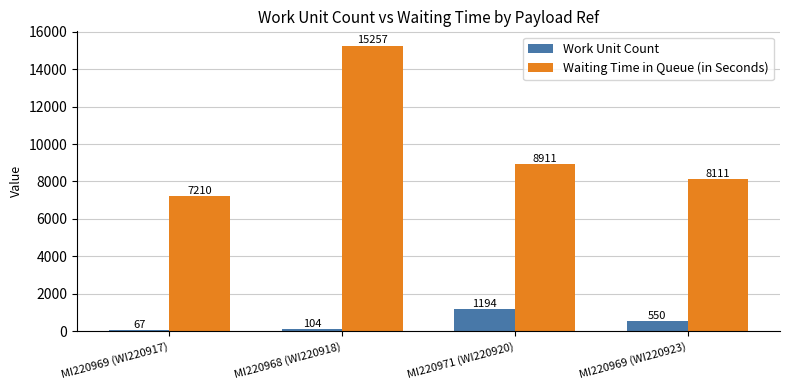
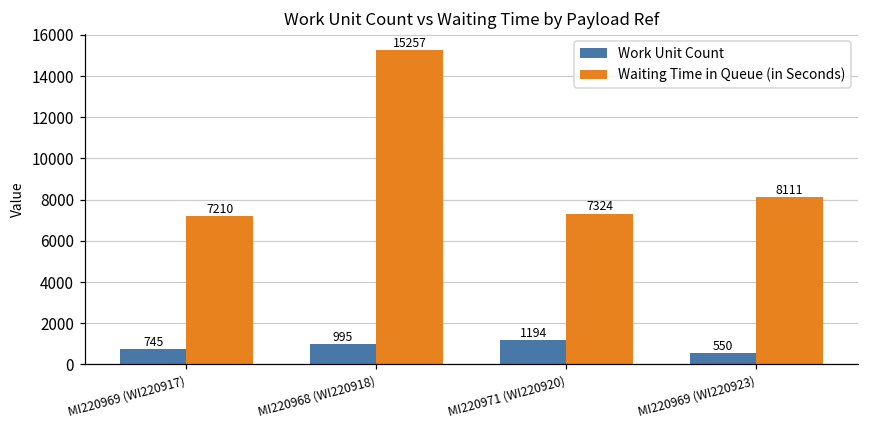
Work Unit Count, MI220969 (WI220917): 67 -> 745
Work Unit Count, MI220968 (WI220918): 104 -> 995
Waiting Time in Queue (in Seconds), MI220971 (WI220920): 8911 -> 7324
